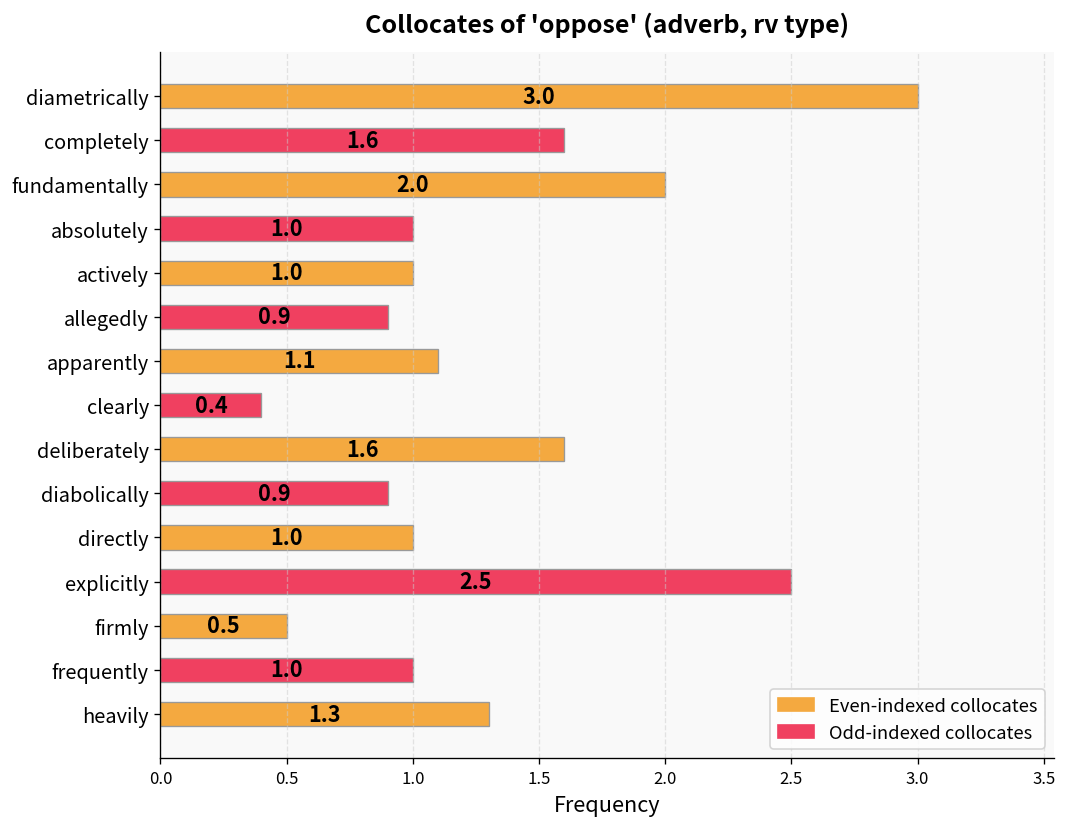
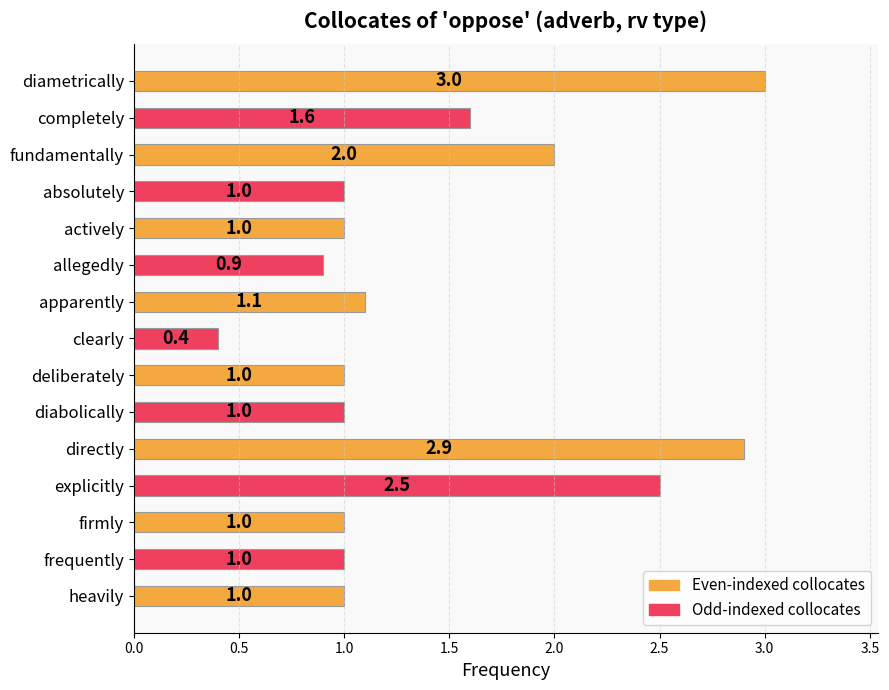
deliberately: 1.6 -> 1.0
diabolically: 0.9 -> 1.0
directly: 1.0 -> 2.9
firmly: 0.5 -> 1.0
heavily: 1.3 -> 1.0
